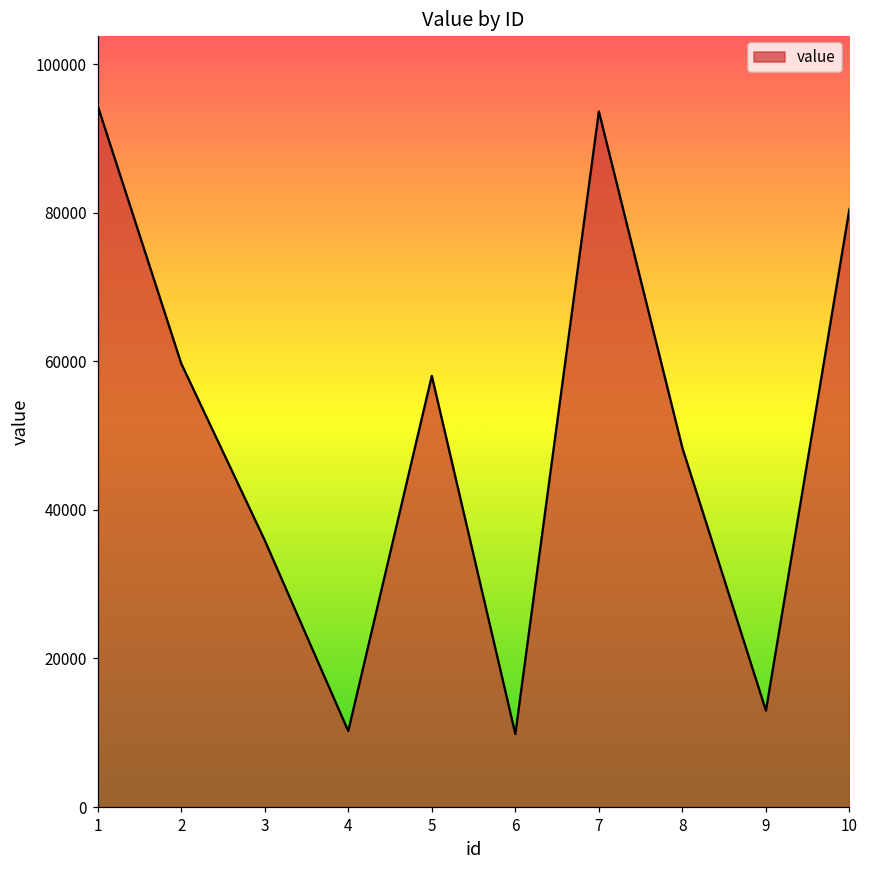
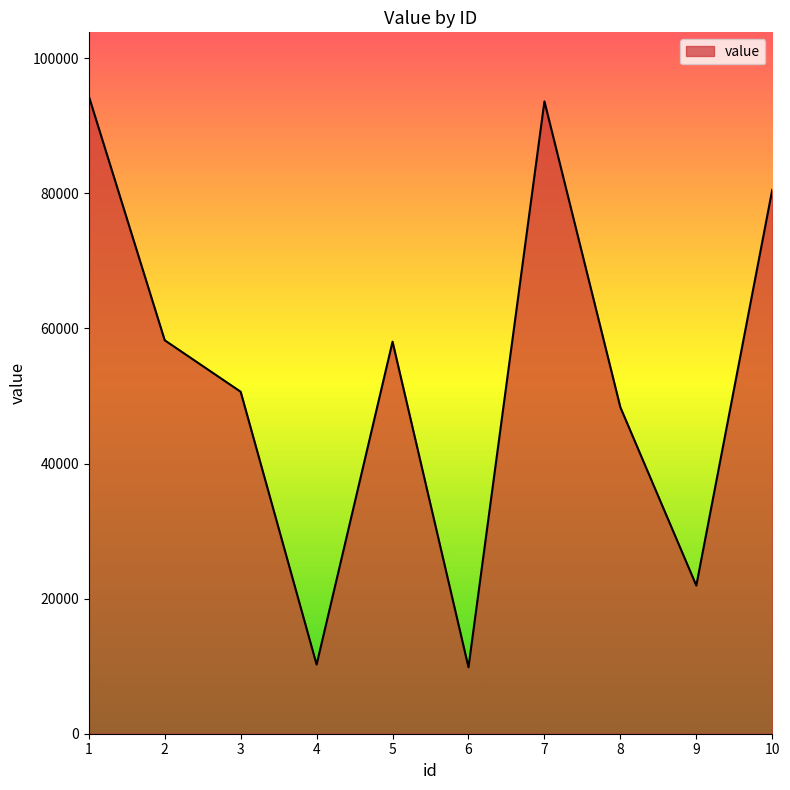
2: 60000 -> 58000
3: 36000 -> 51000
9: 13000 -> 22000
